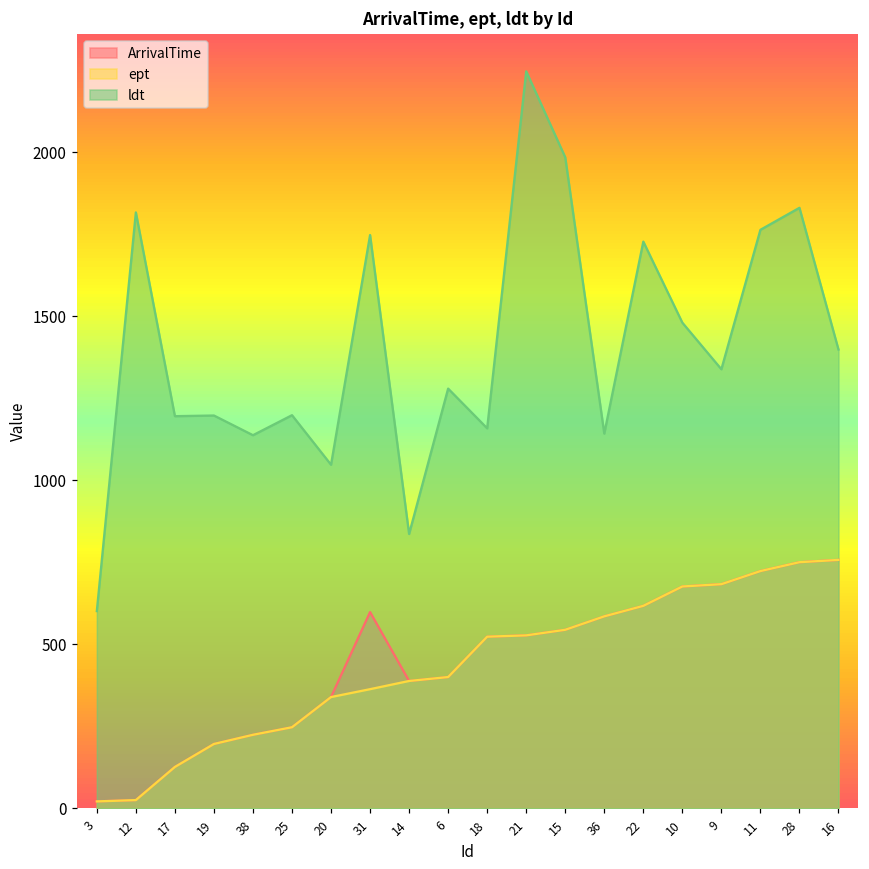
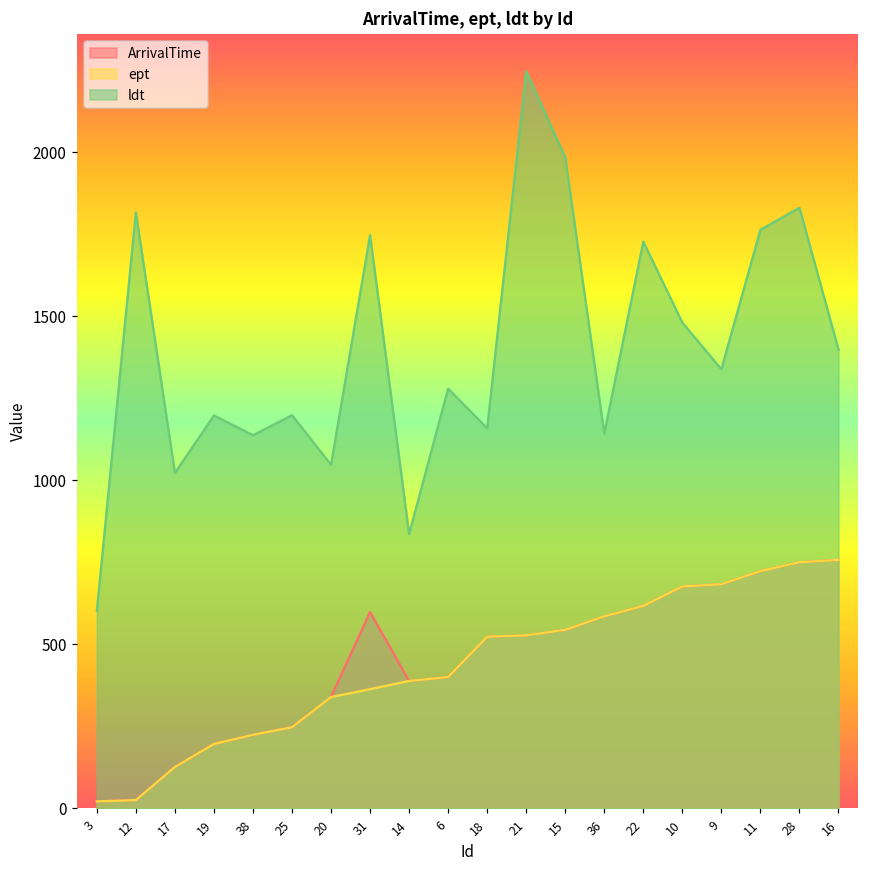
ldt, 17: 1200 -> 1020
